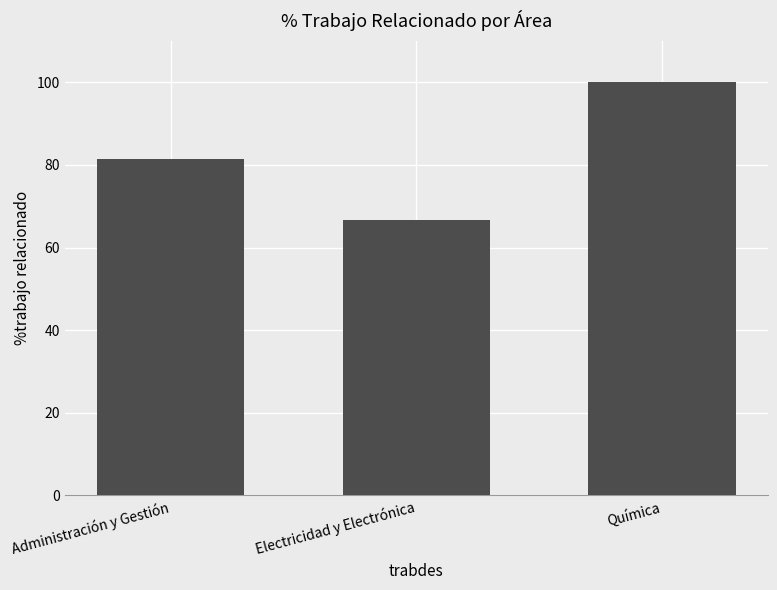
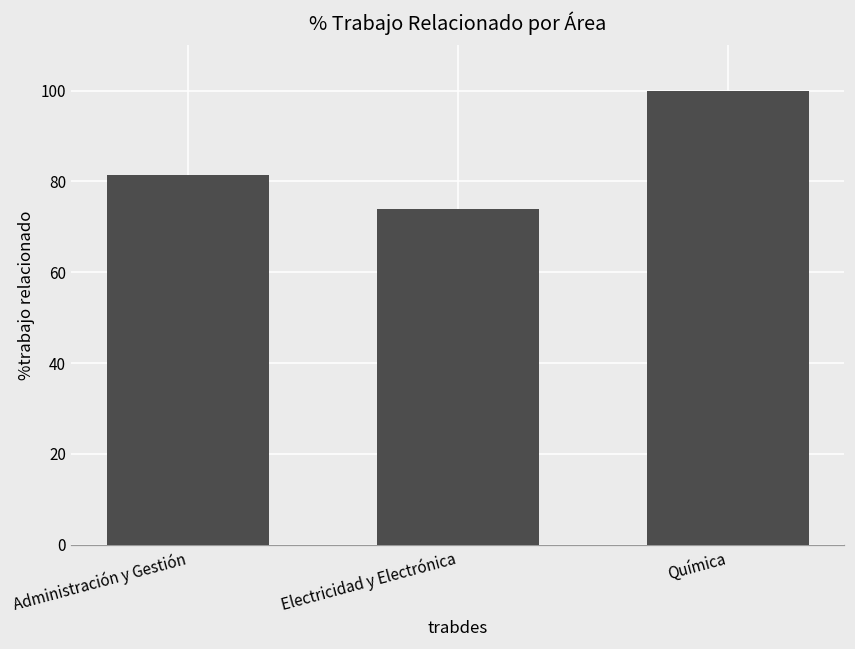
Electricidad y Electrónica: 67 -> 74
